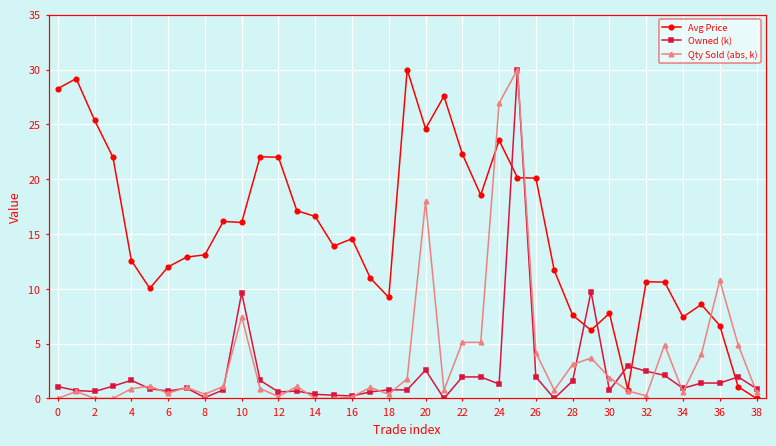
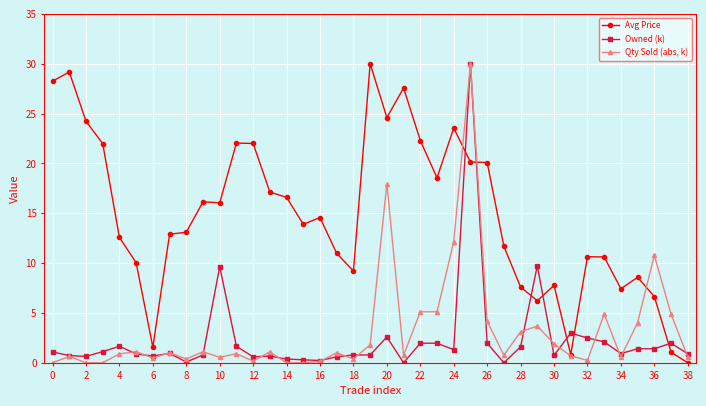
Avg Price, 2: 25 -> 24
Avg Price, 6: 12 -> 2
Qty Sold (abs, k), 10: 7 -> 1
Qty Sold (abs, k), 24: 27 -> 12
